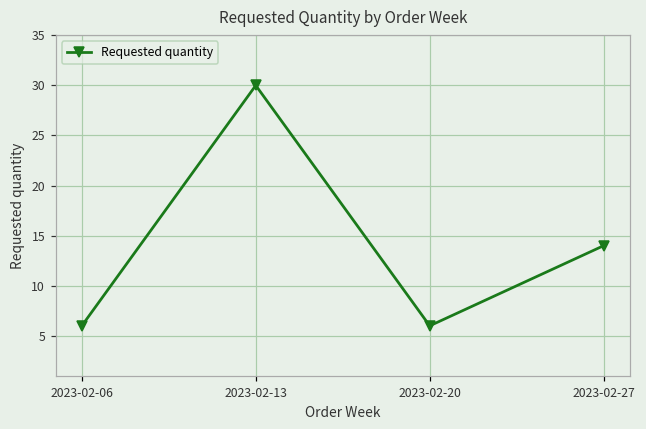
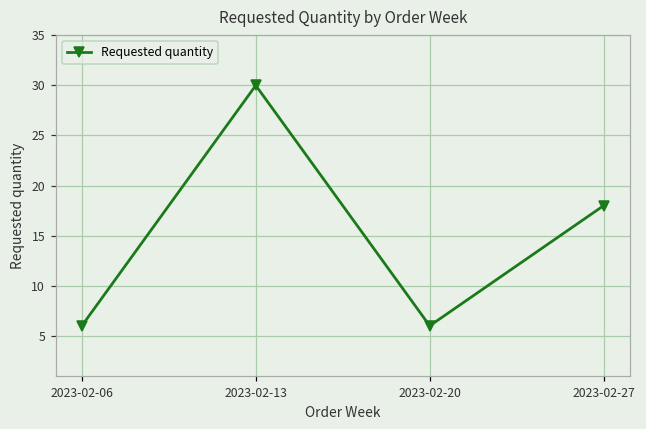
2023-02-27: 14 -> 18
